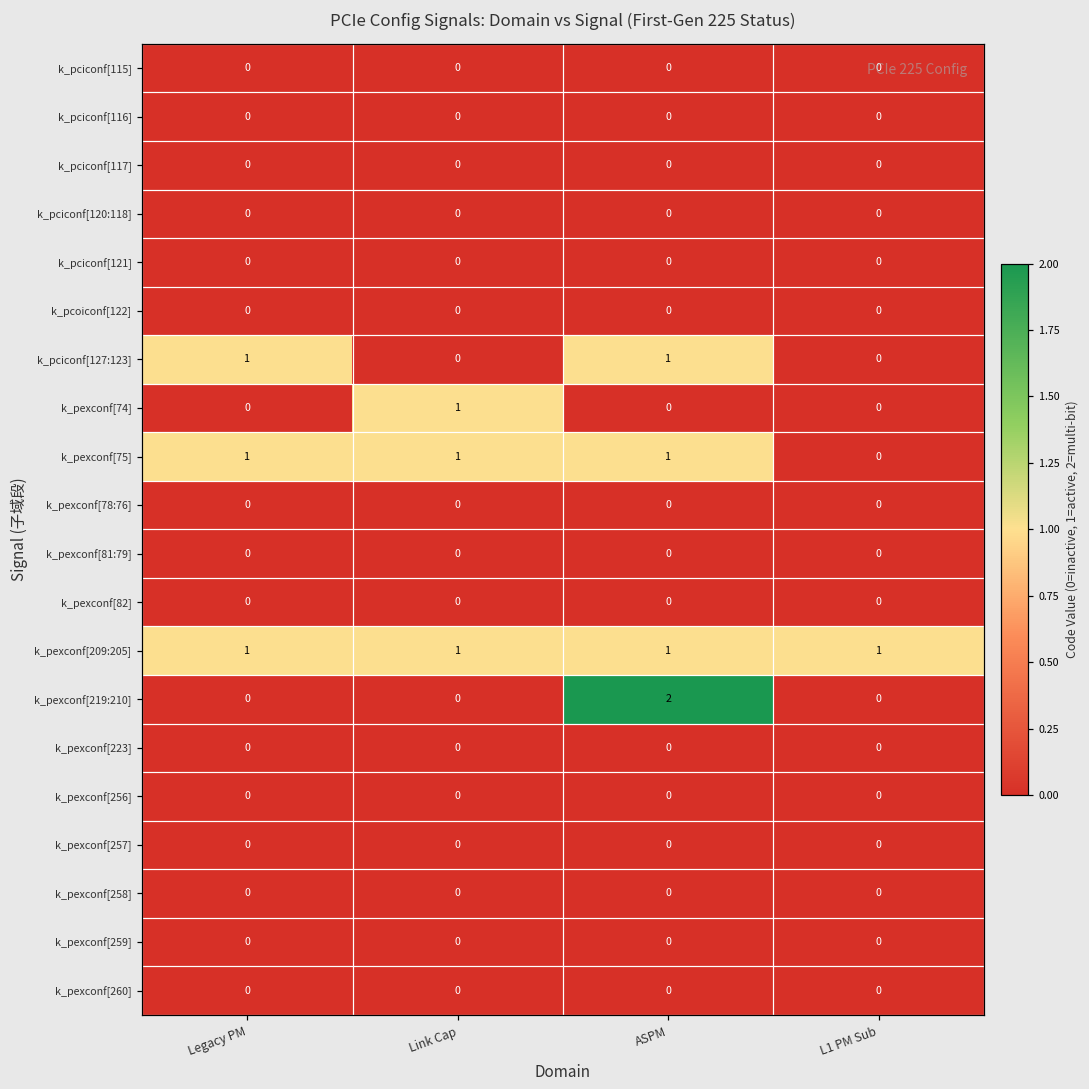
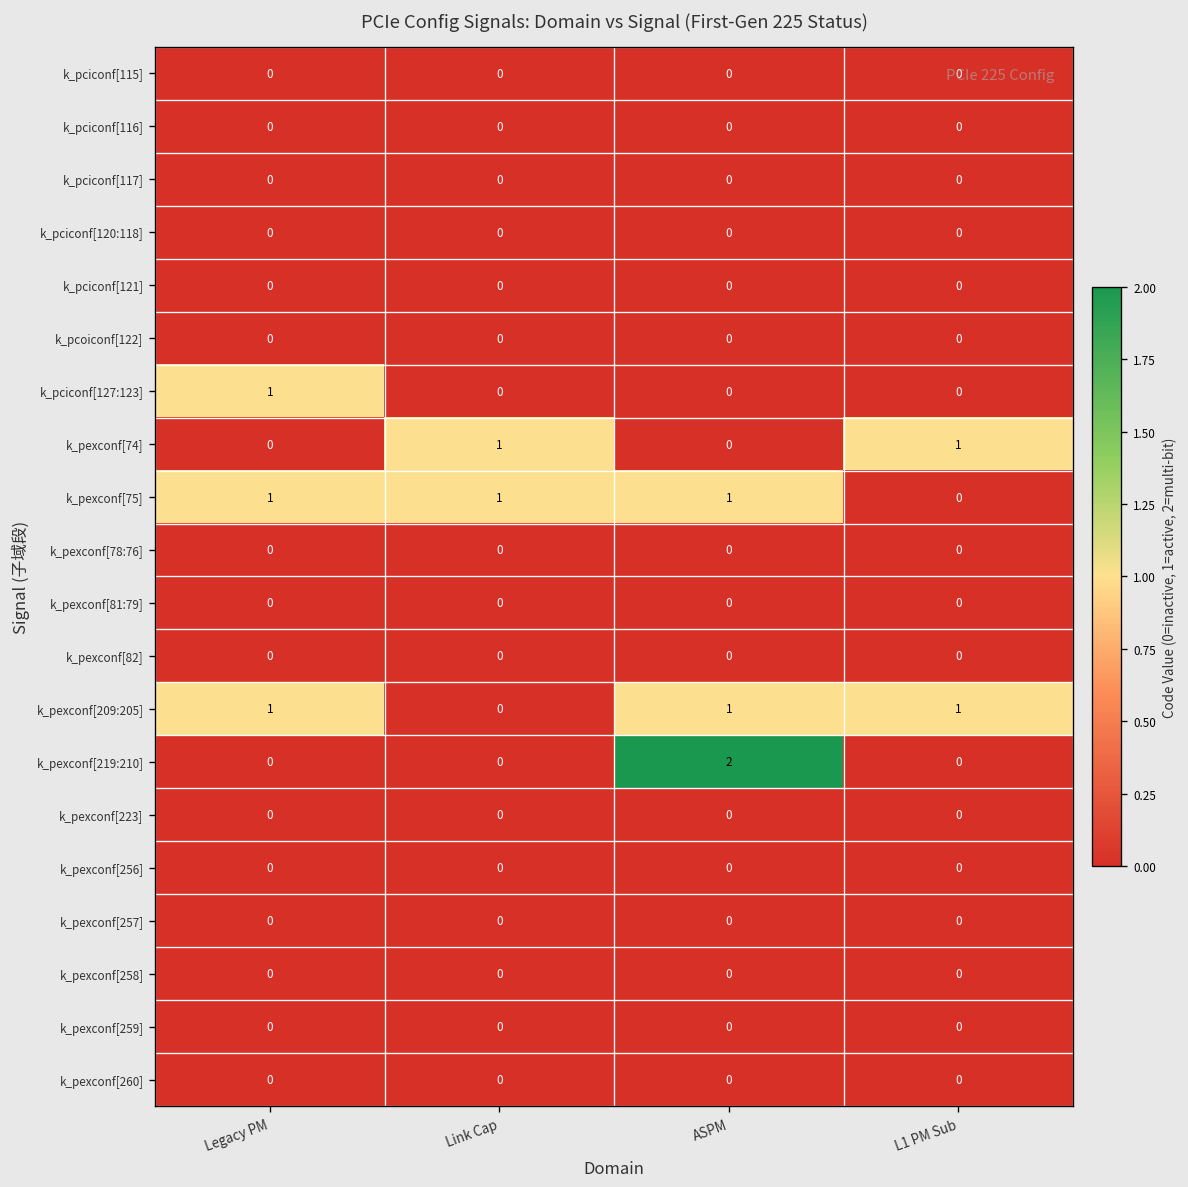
k_pciconf[127:123], ASPM: 1 -> 0
k_pexconf[74], L1 PM Sub: 0 -> 1
k_pexconf[209:205], Link Cap: 1 -> 0
